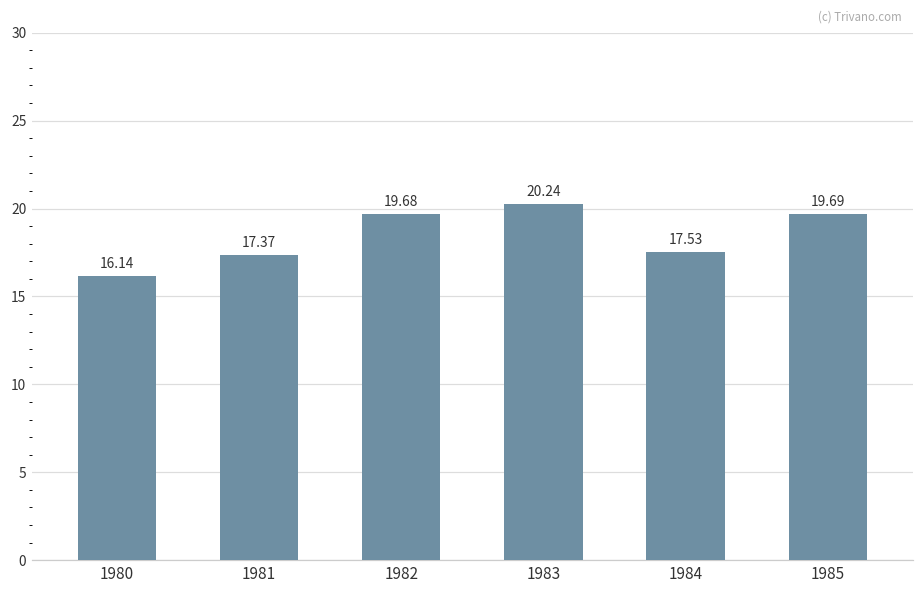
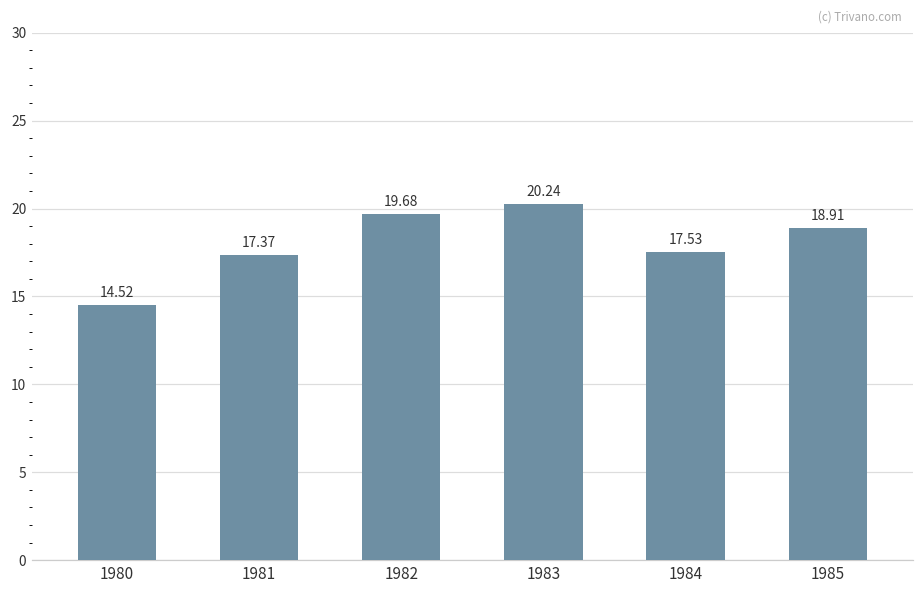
1980: 16.14 -> 14.52
1985: 19.69 -> 18.91
